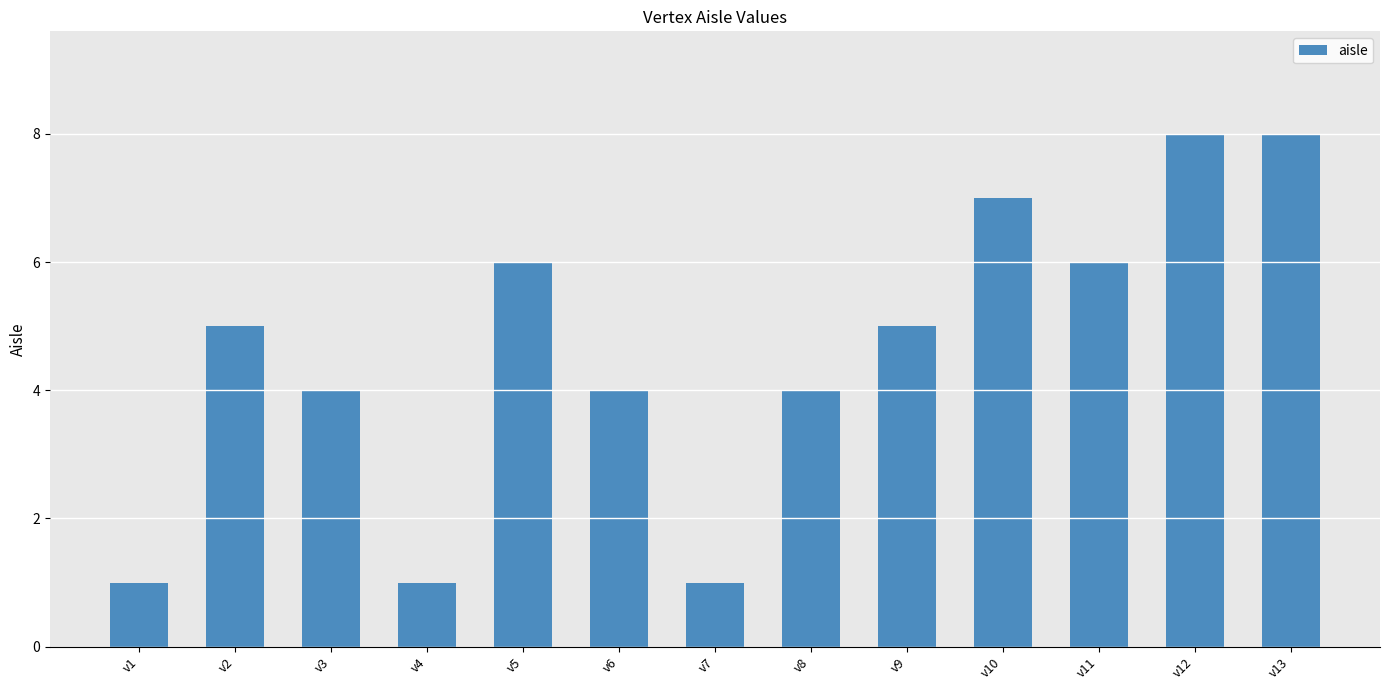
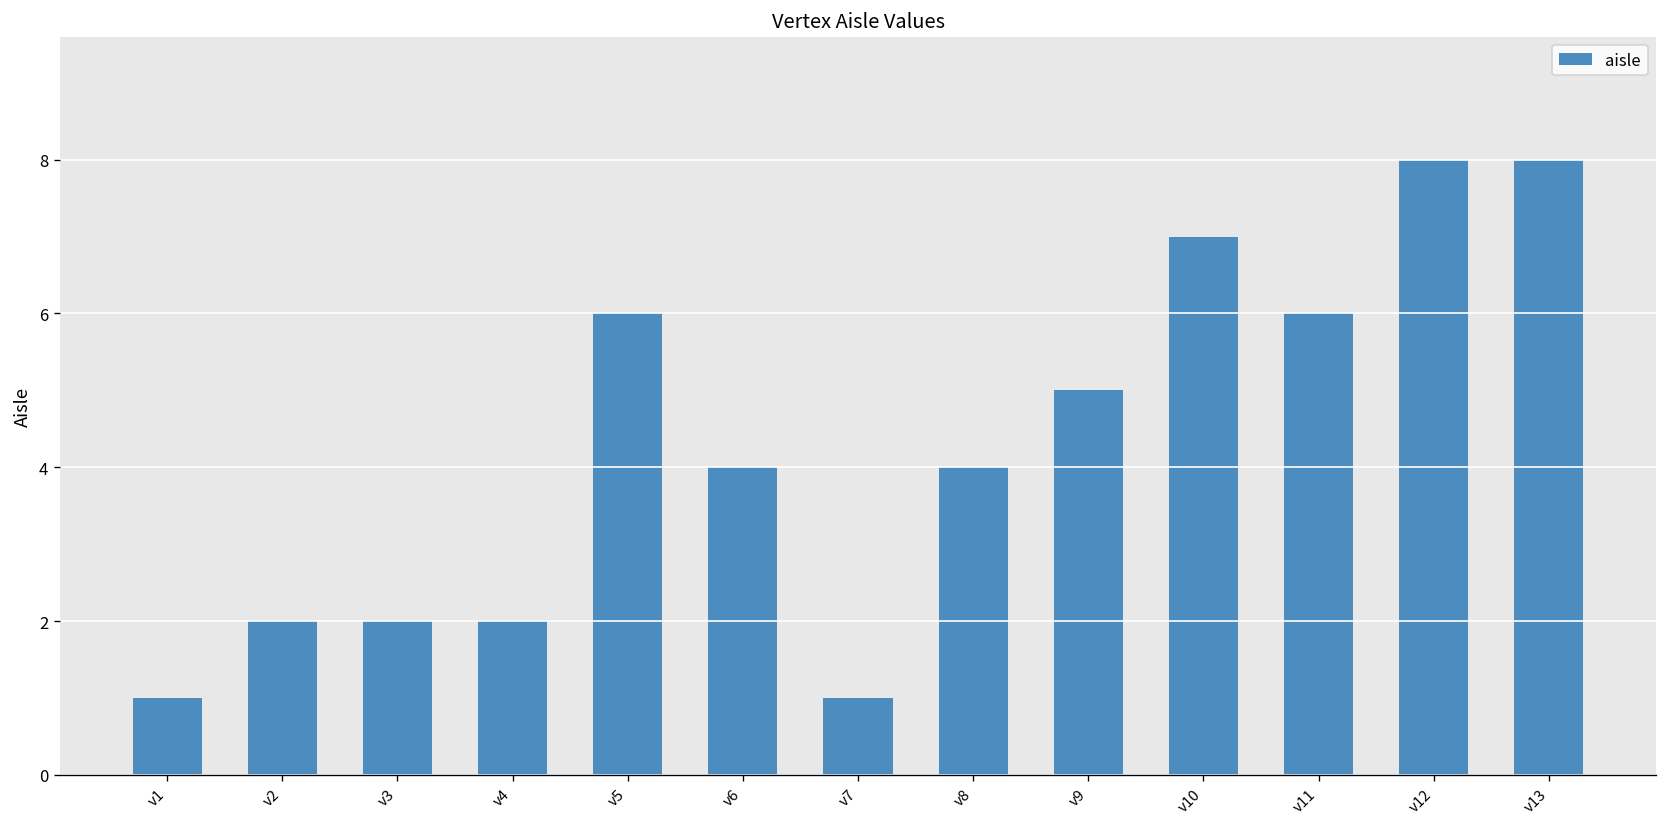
v2: 5 -> 2
v3: 4 -> 2
v4: 1 -> 2
